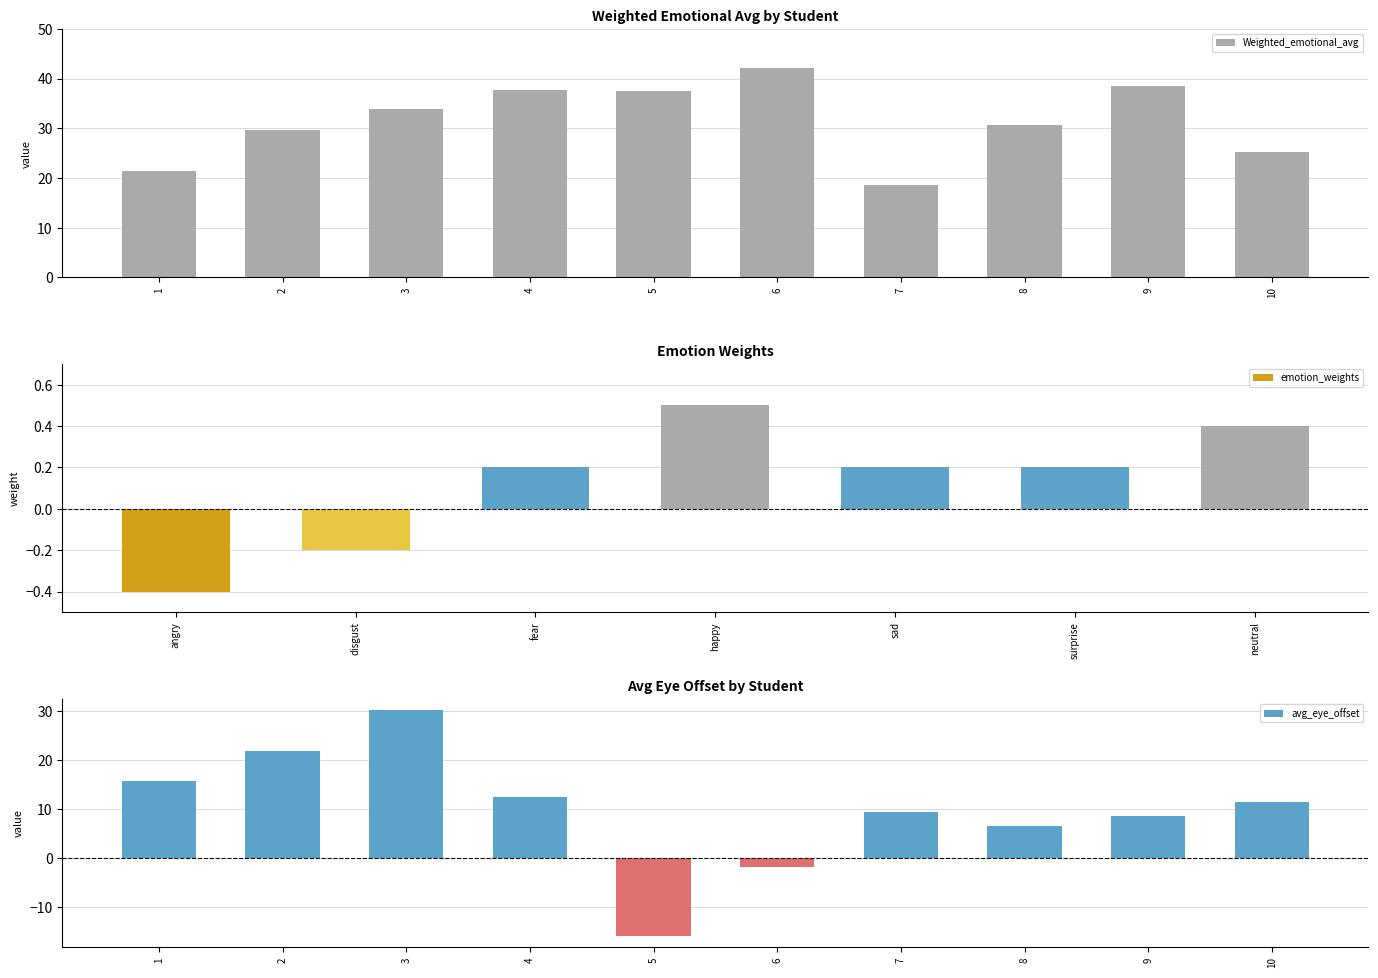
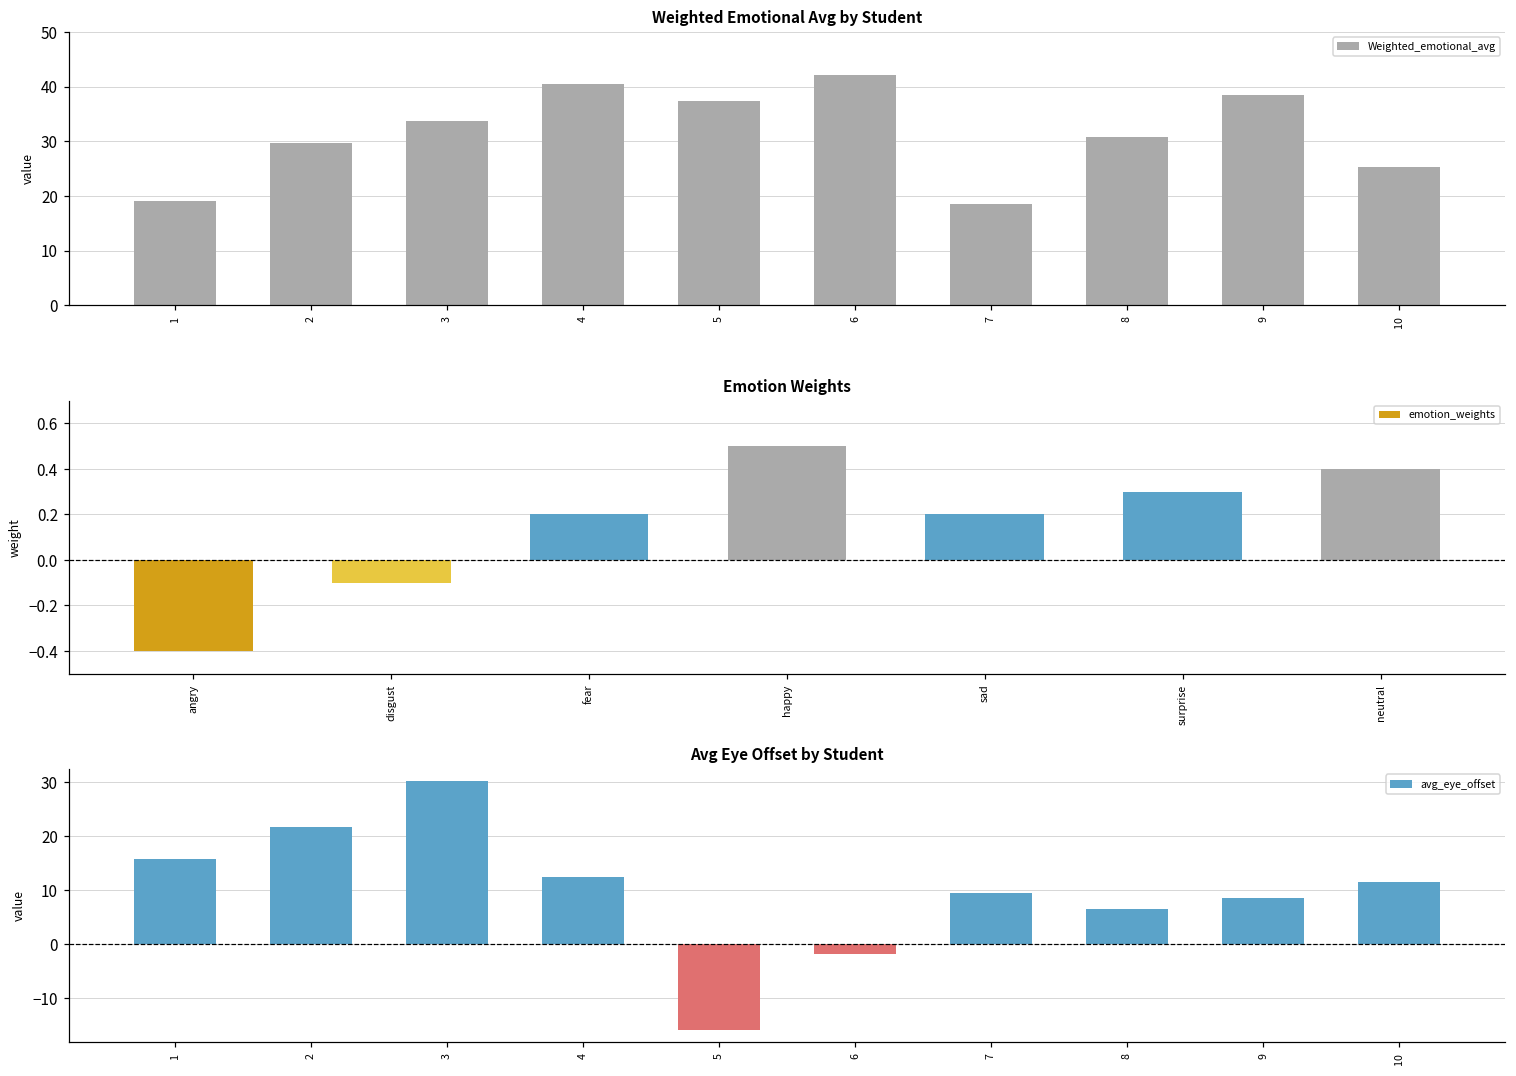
Weighted Emotional Avg by Student, 1: 21 -> 19
Weighted Emotional Avg by Student, 4: 38 -> 41
Emotion Weights, disgust: -0.2 -> -0.1
Emotion Weights, surprise: 0.2 -> 0.3
